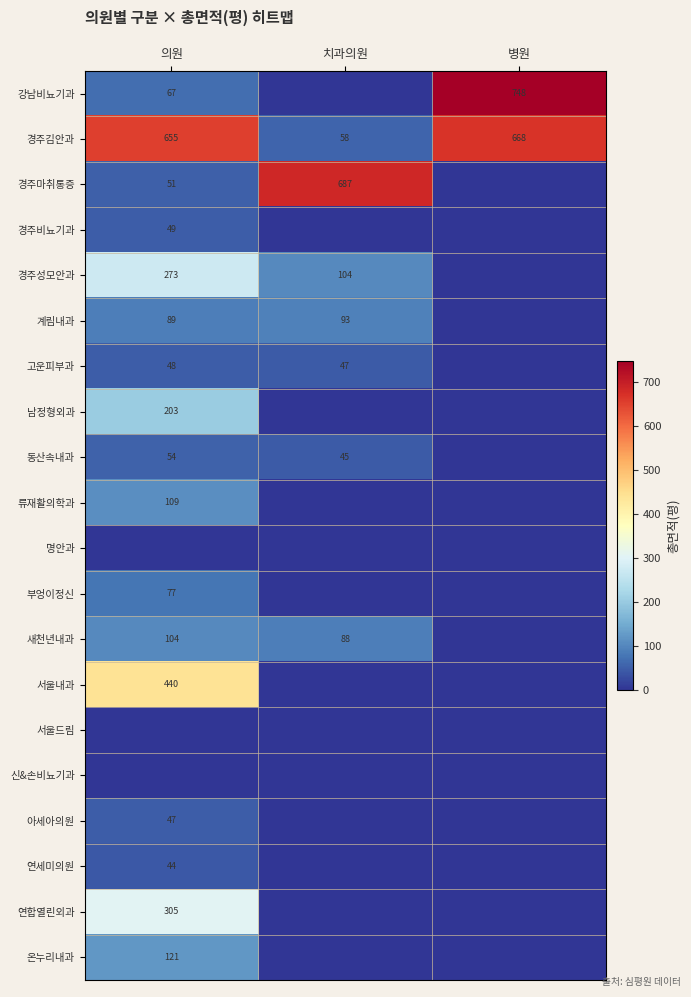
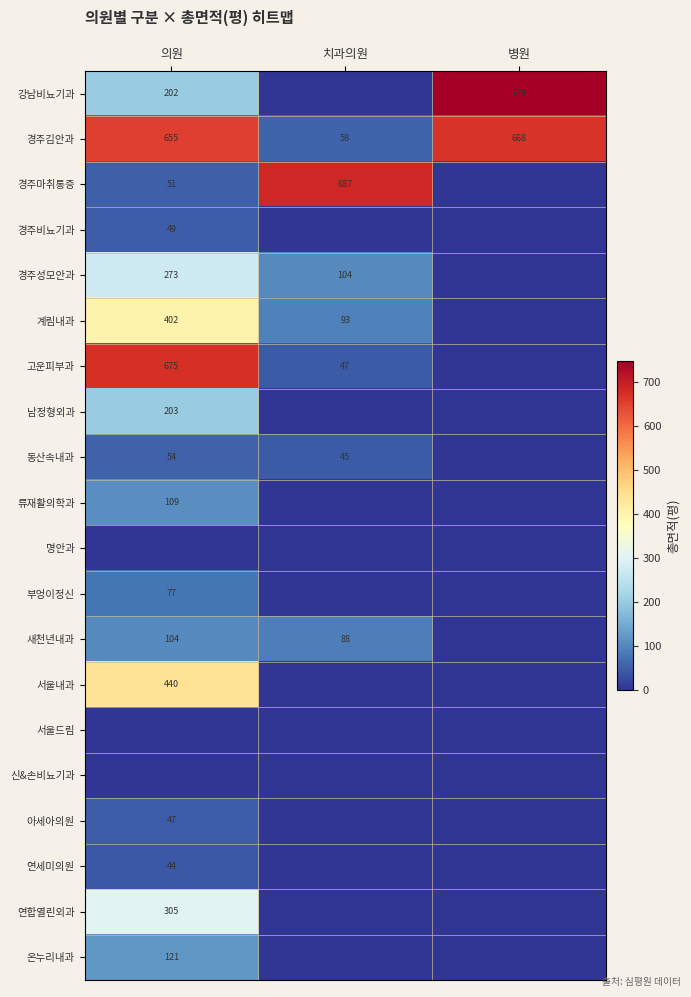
강남비뇨기과, 의원: 67 -> 202
계림내과, 의원: 89 -> 402
고운피부과, 의원: 48 -> 675
